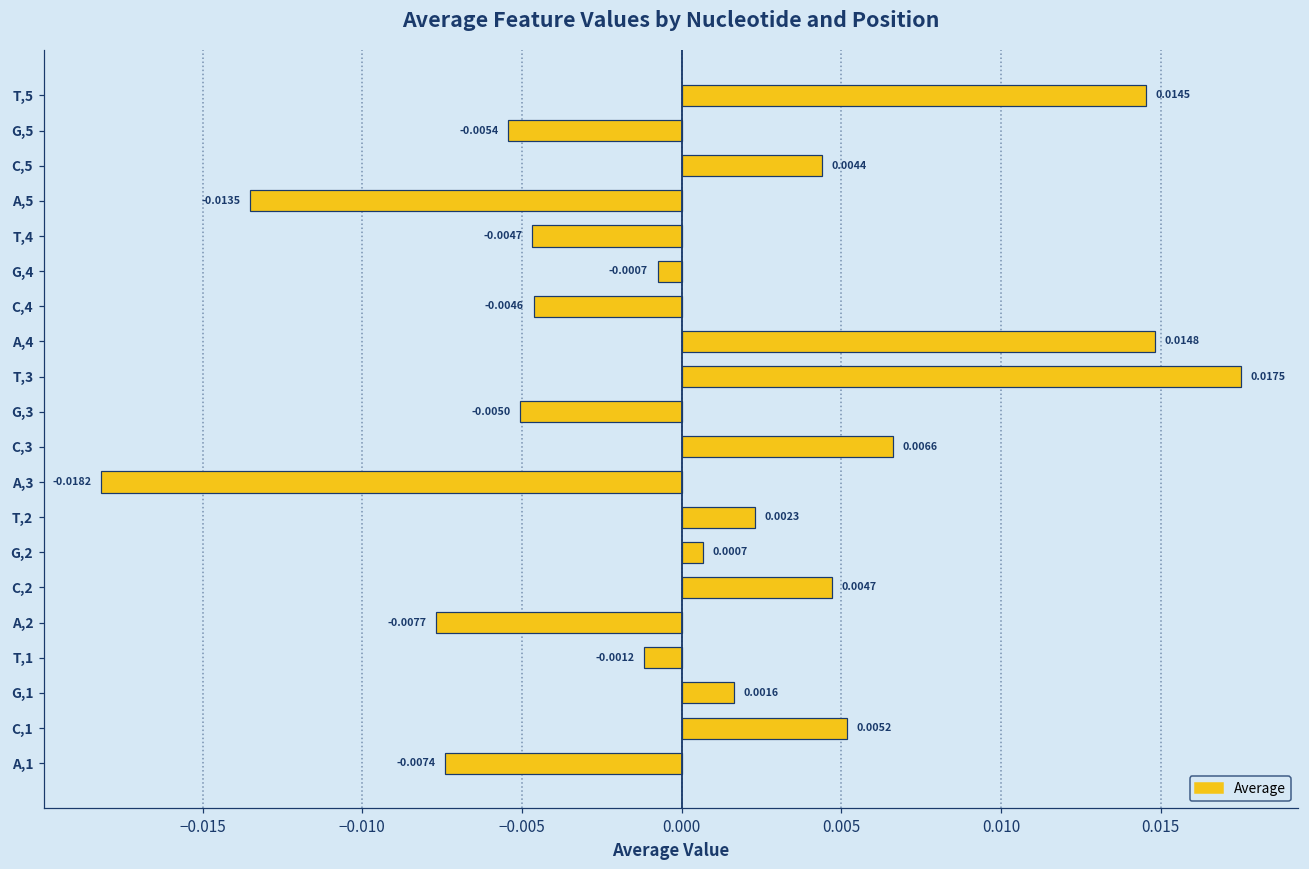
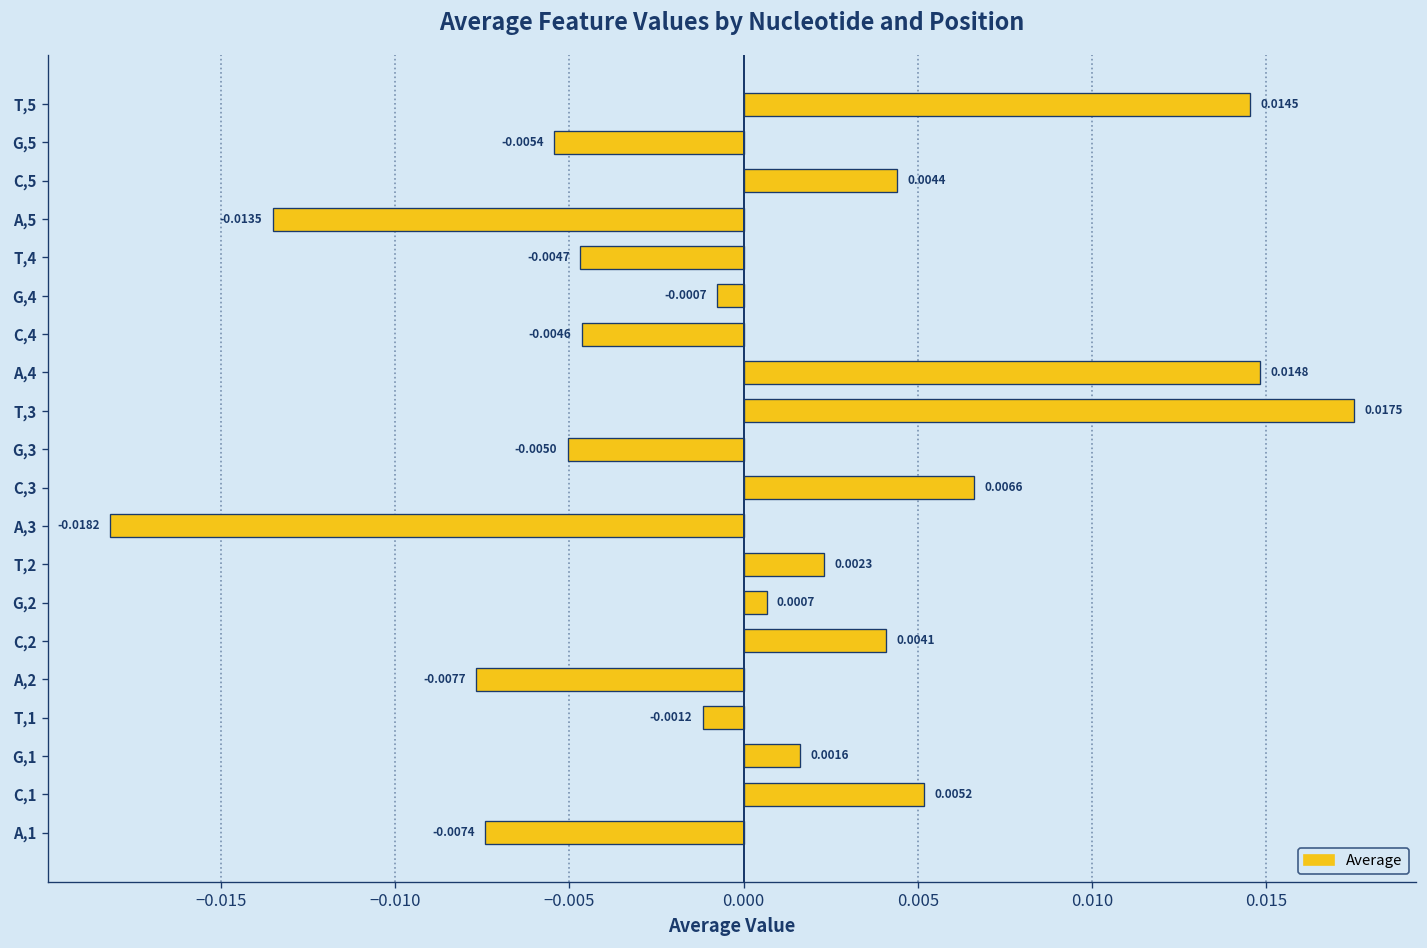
C,2: 0.0047 -> 0.0041
